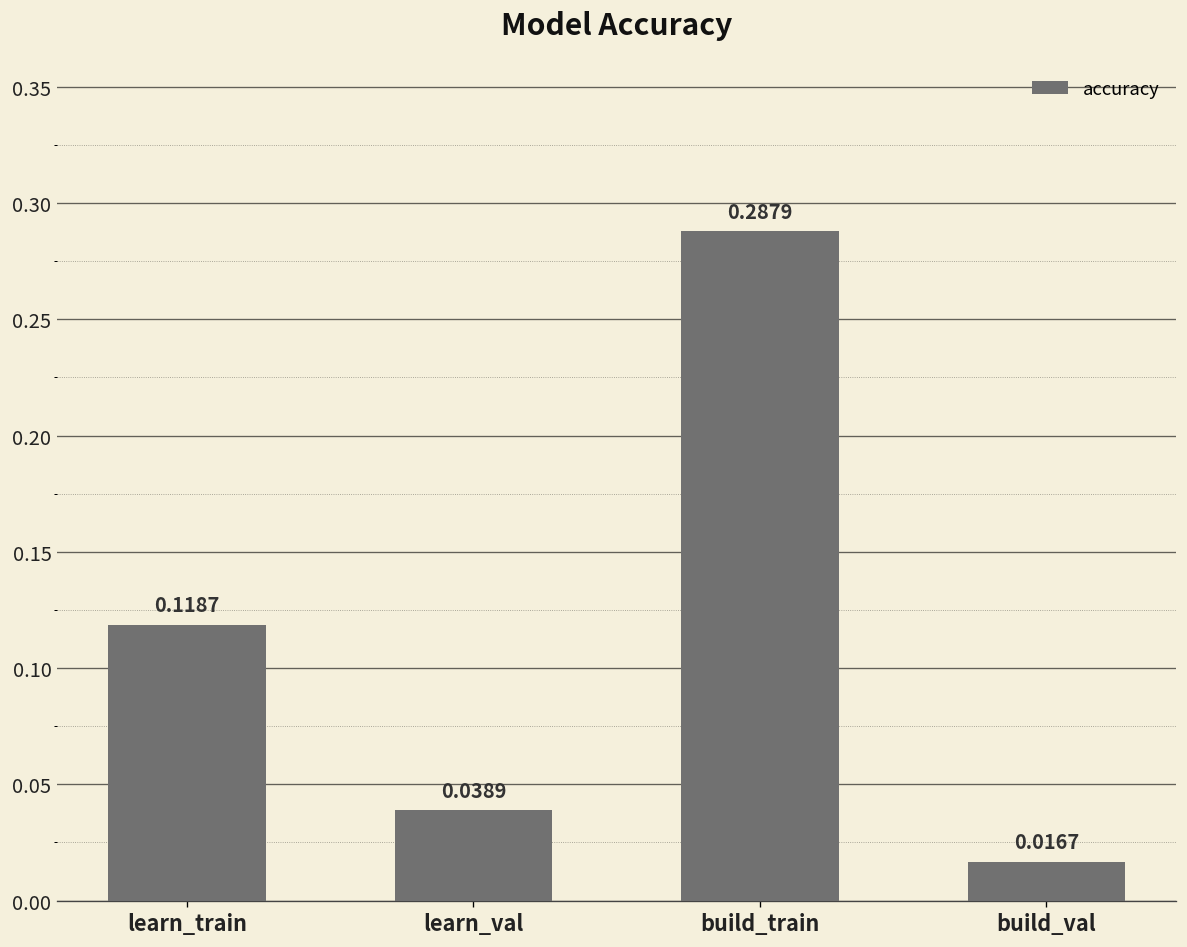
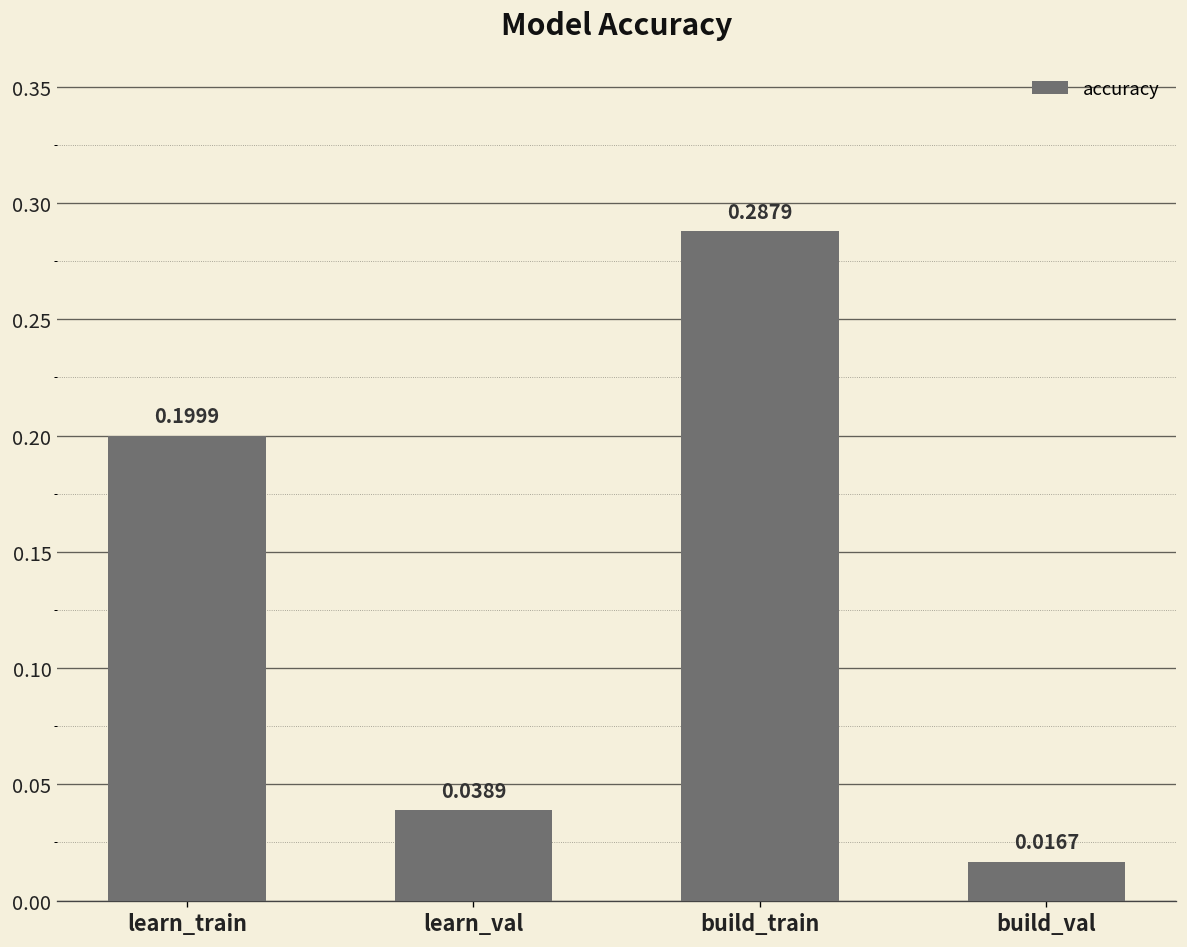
learn_train: 0.1187 -> 0.1999
